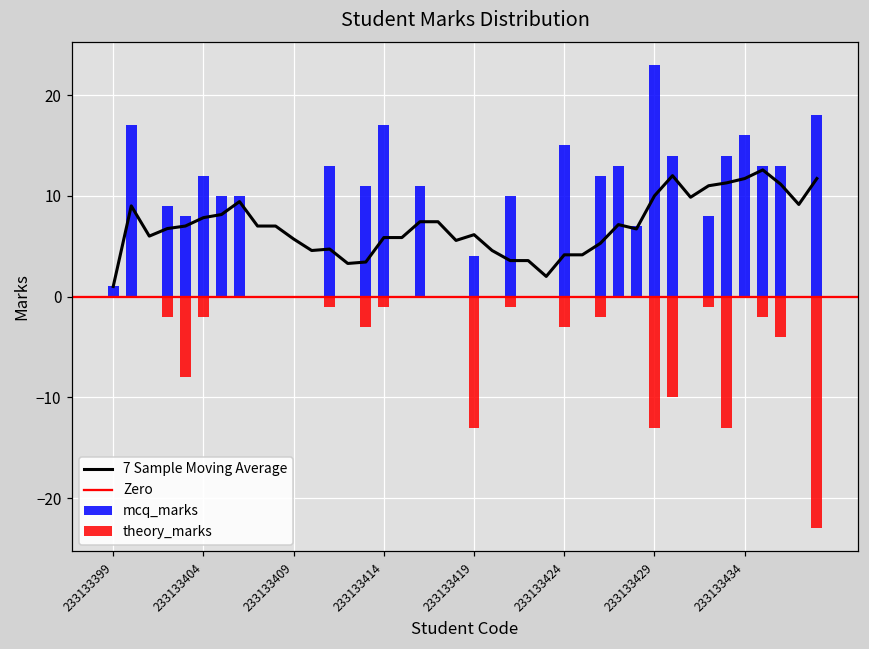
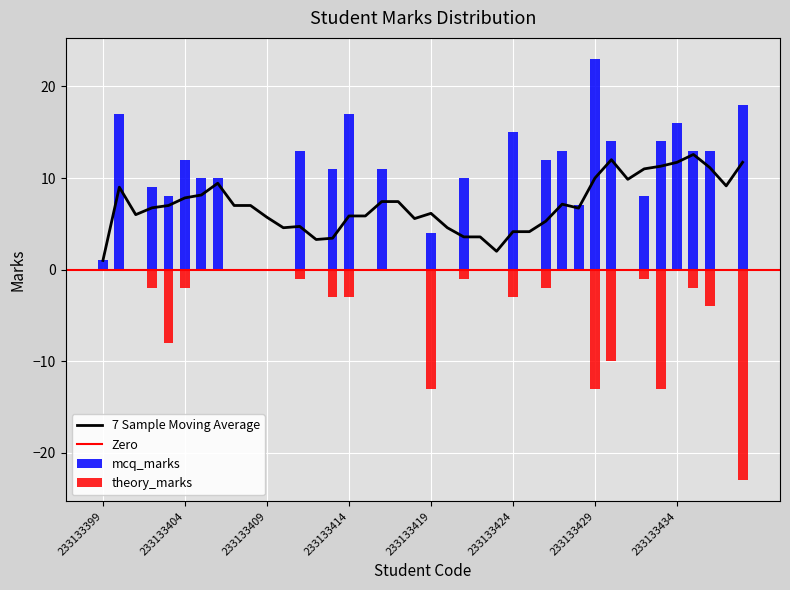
theory_marks, 233133414: -1 -> -3
